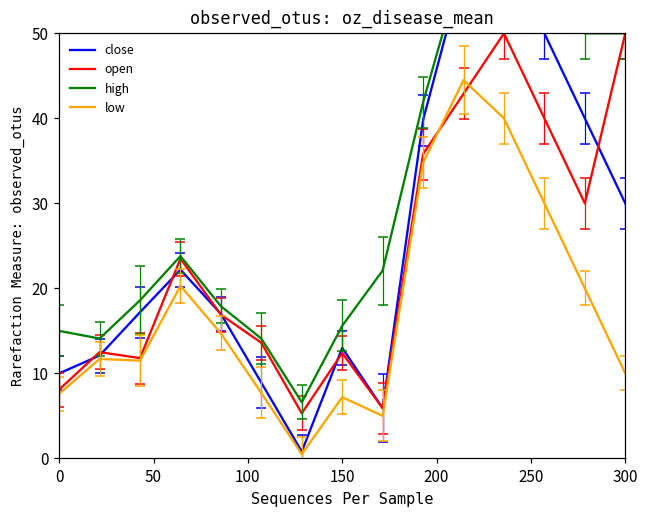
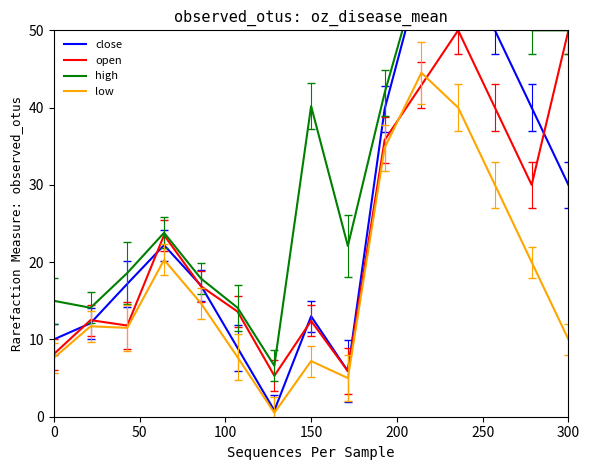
high, 150: 16 -> 40
